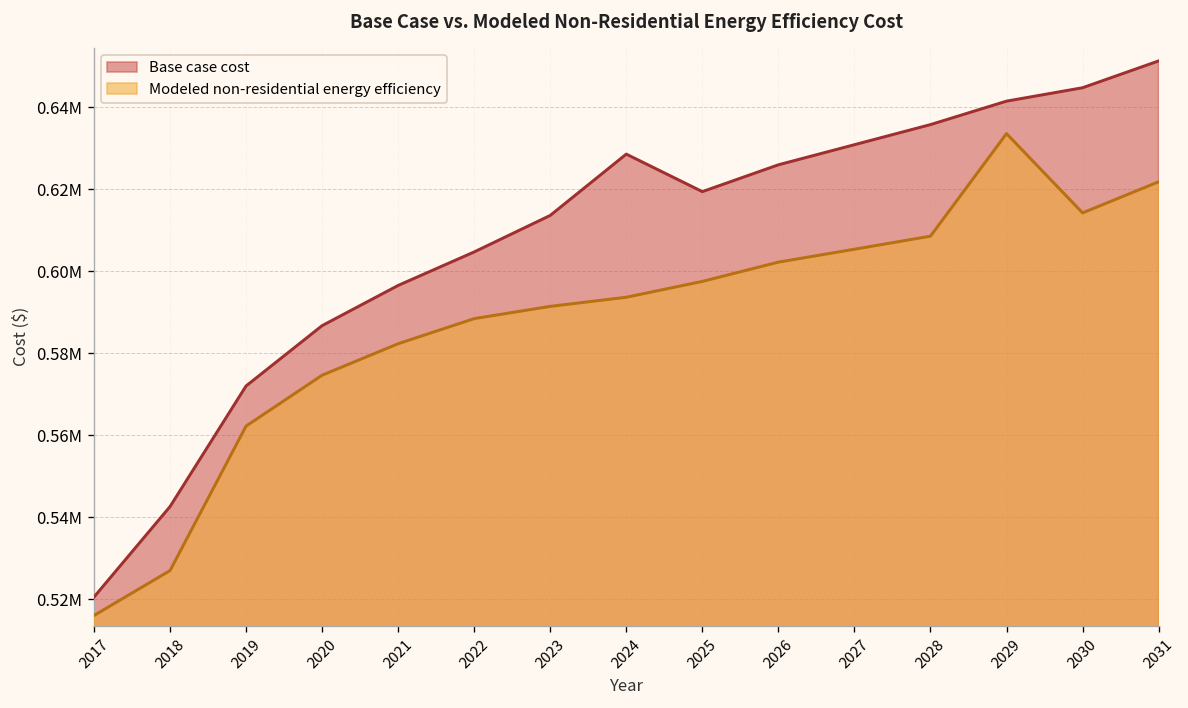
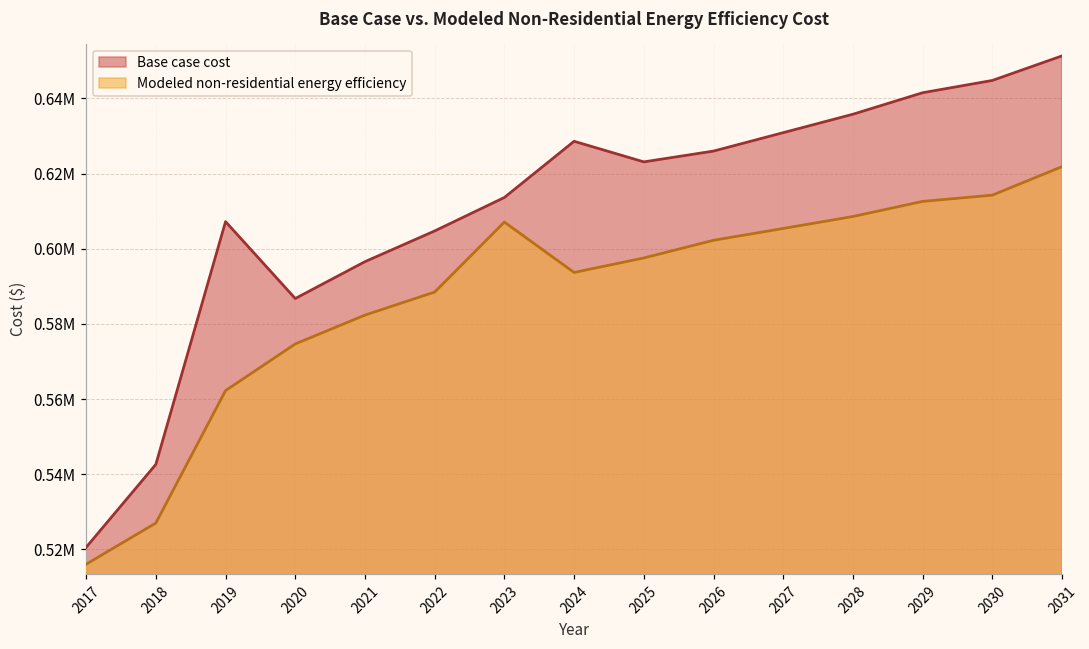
Base case cost, 2019: 572000 -> 607000
Modeled non-residential energy efficiency, 2023: 591000 -> 607000
Base case cost, 2025: 619000 -> 623000
Modeled non-residential energy efficiency, 2029: 634000 -> 613000
